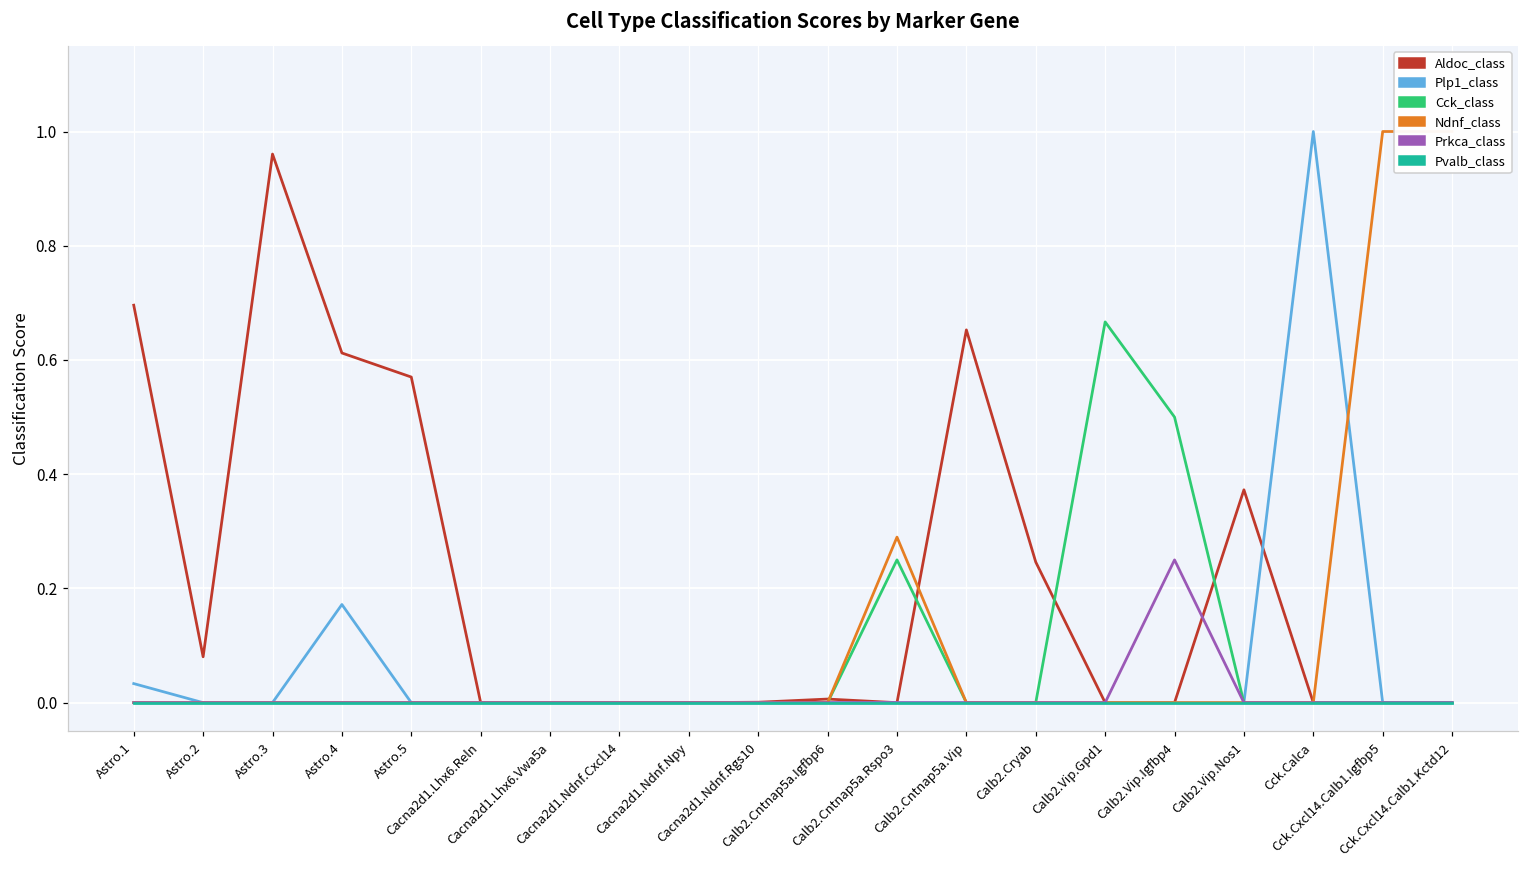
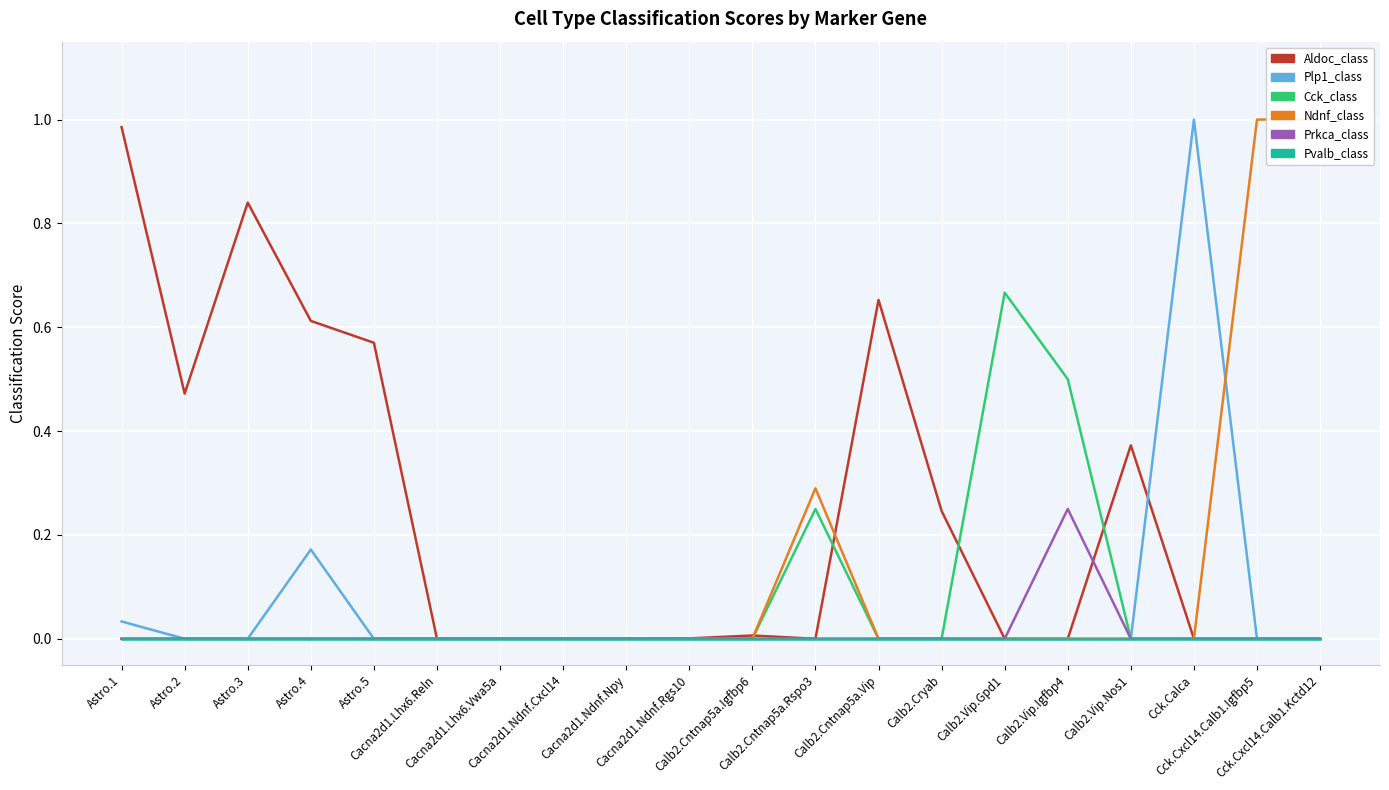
Aldoc_class, Astro.1: 0.70 -> 0.99
Aldoc_class, Astro.2: 0.08 -> 0.47
Aldoc_class, Astro.3: 0.96 -> 0.84
